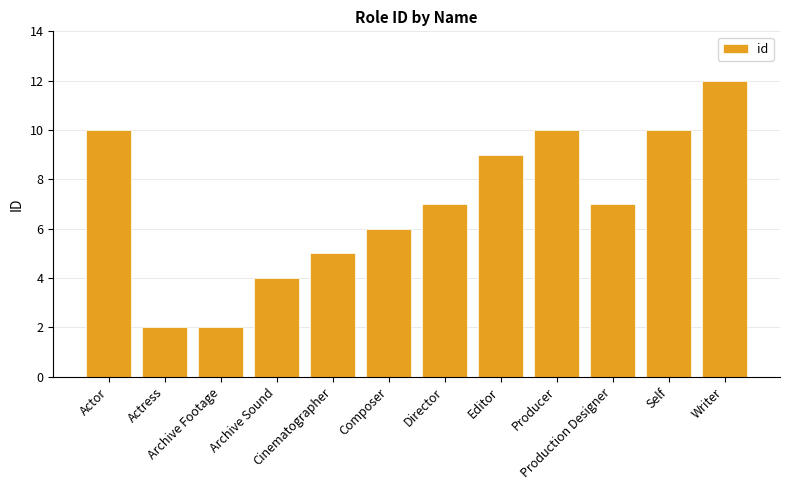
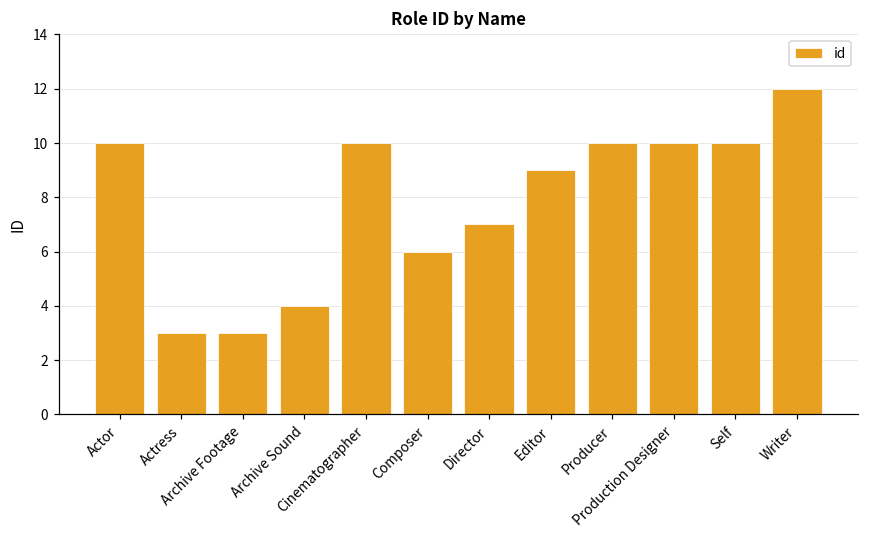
Actress: 2 -> 3
Archive Footage: 2 -> 3
Cinematographer: 5 -> 10
Production Designer: 7 -> 10
